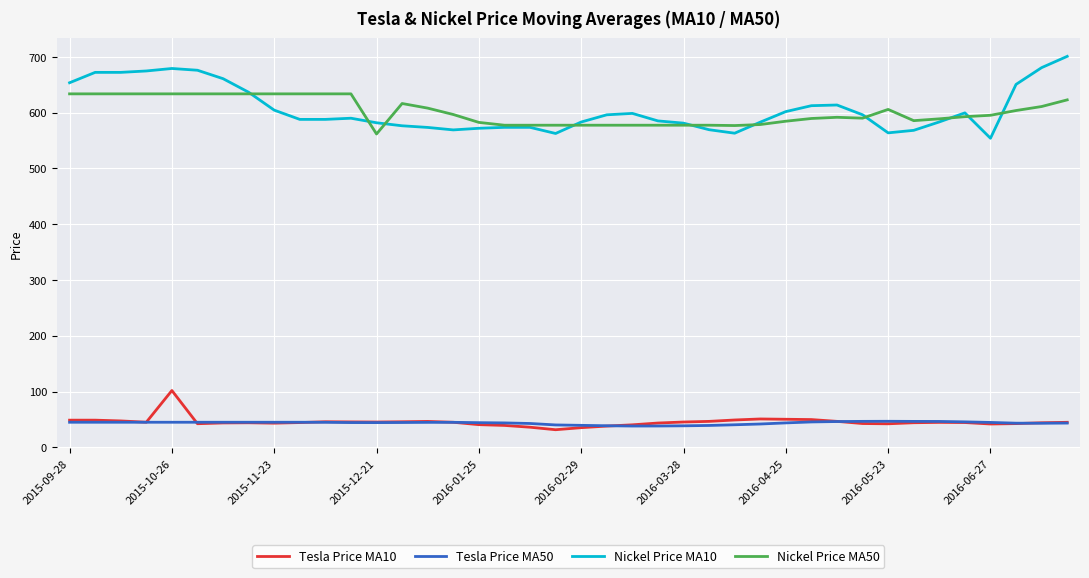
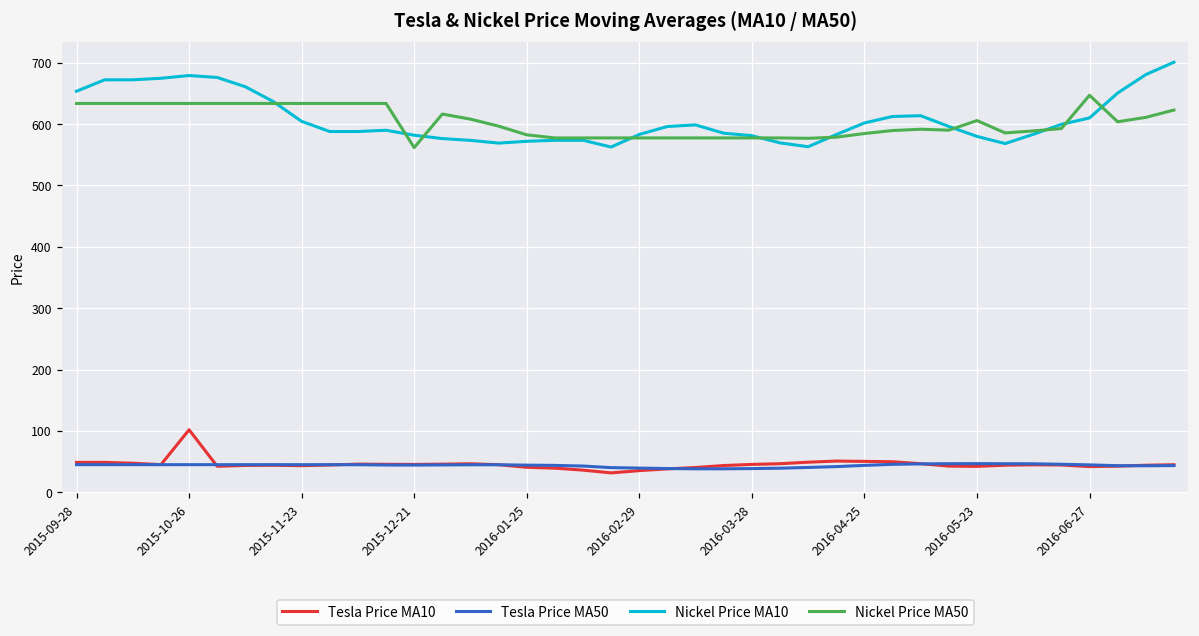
Nickel Price MA10, 2016-05-23: 560 -> 580
Nickel Price MA10, 2016-06-27: 550 -> 610
Nickel Price MA50, 2016-06-27: 600 -> 650
